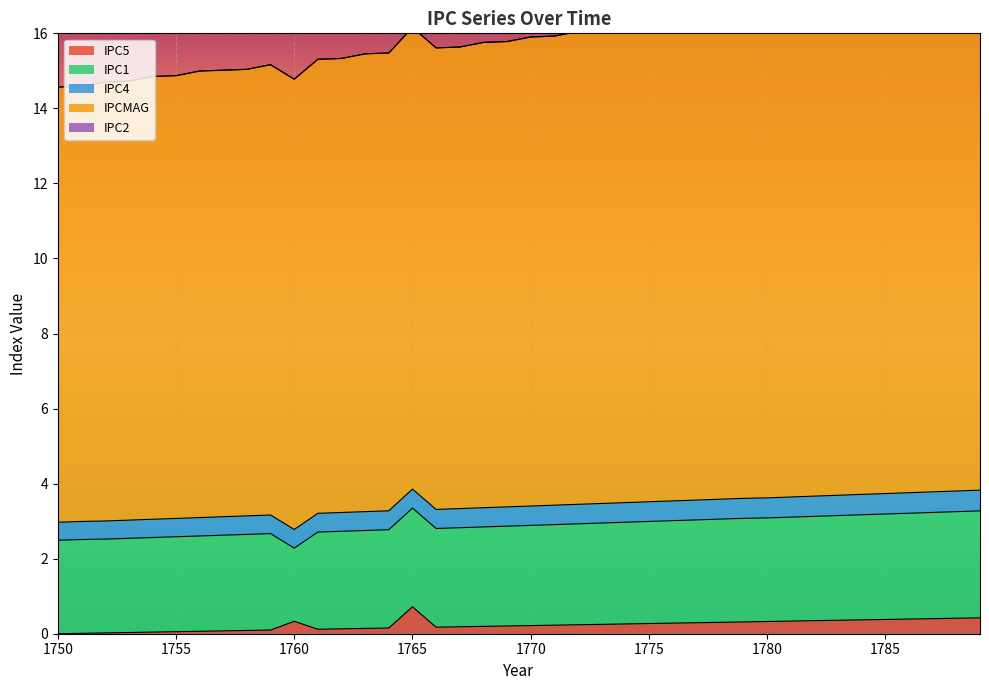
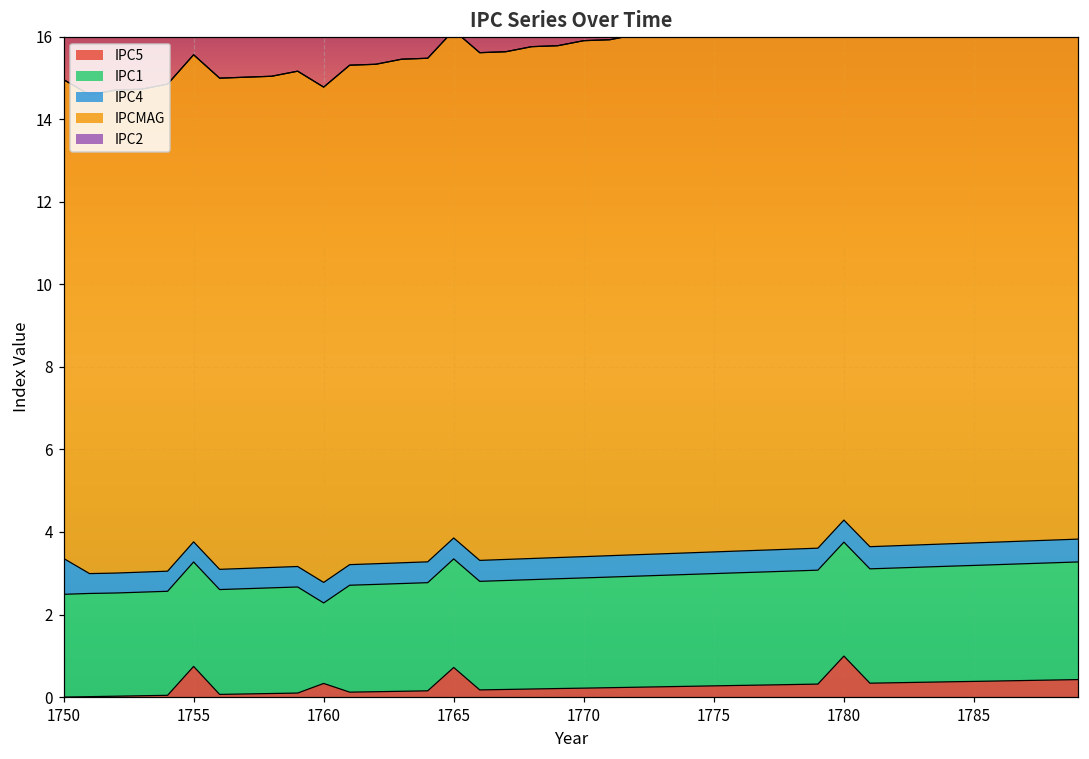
IPC4, 1750: 0.5 -> 0.9
IPC5, 1755: 0.1 -> 0.7
IPC5, 1780: 0.3 -> 1.0
